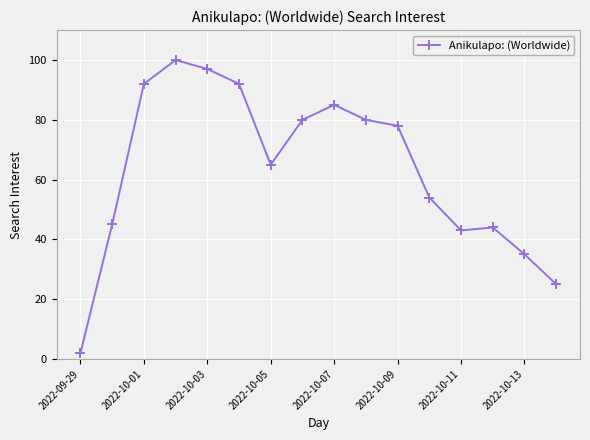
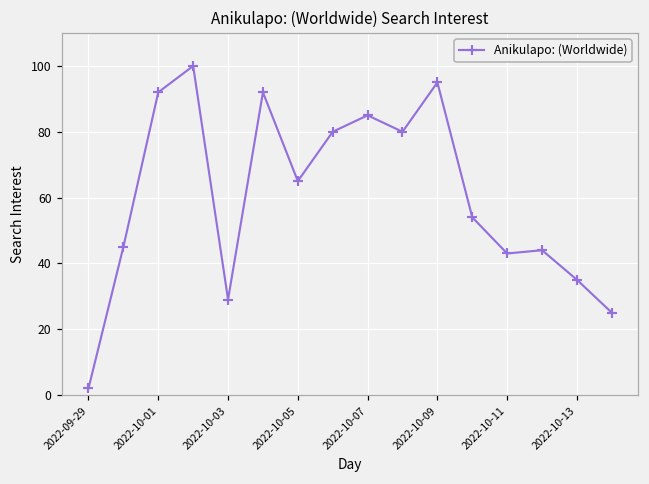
2022-10-03: 97 -> 29
2022-10-09: 78 -> 95
